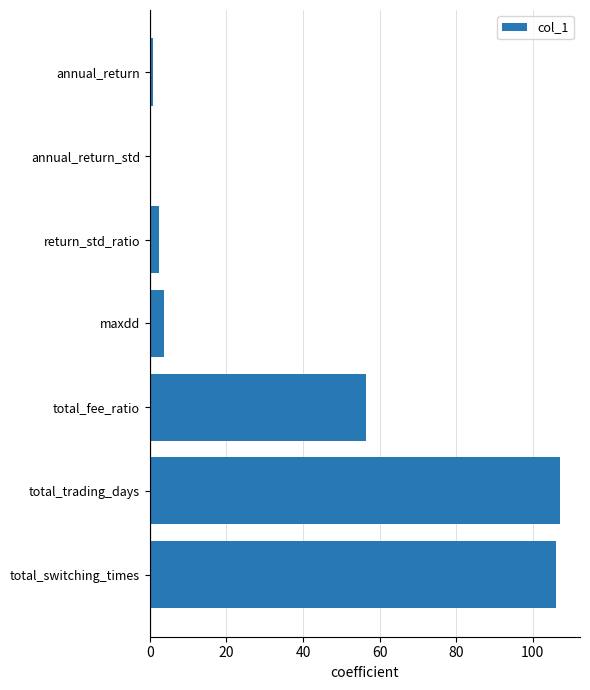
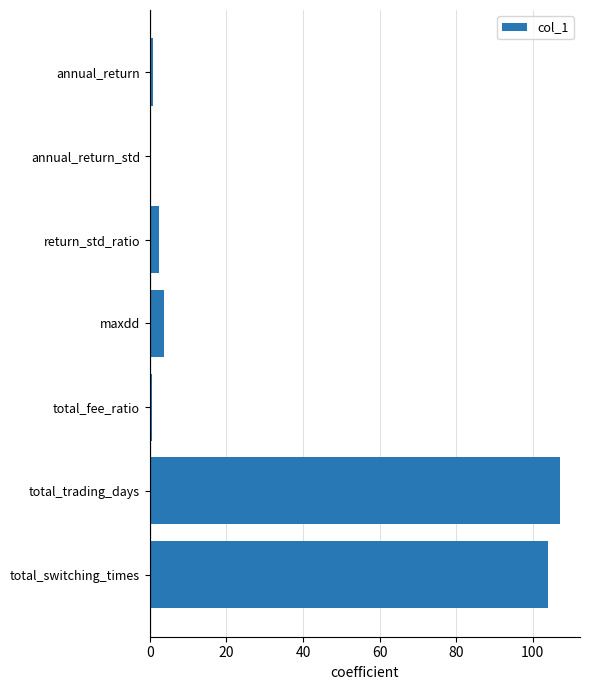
total_fee_ratio: 57 -> 1
total_switching_times: 106 -> 104
